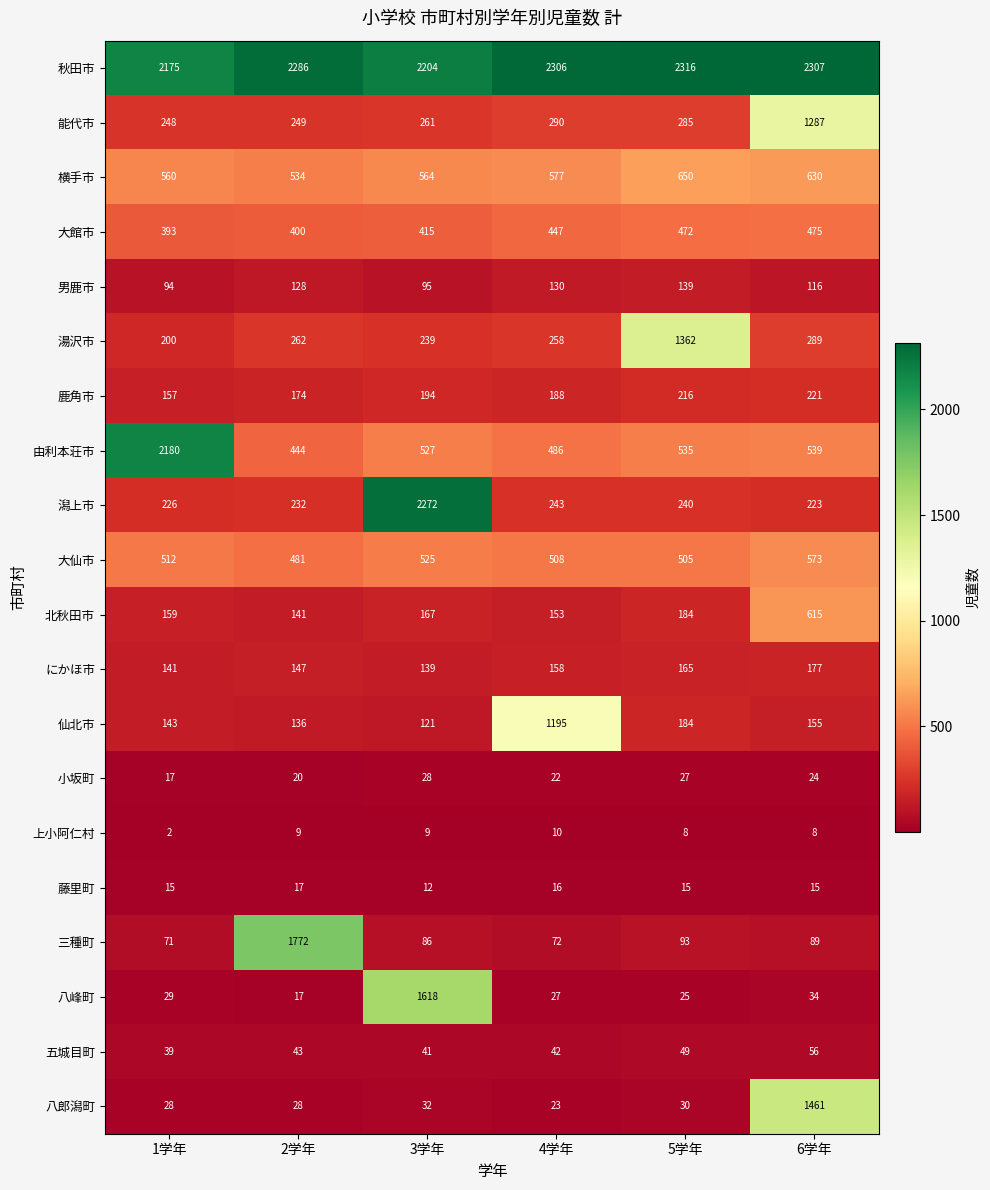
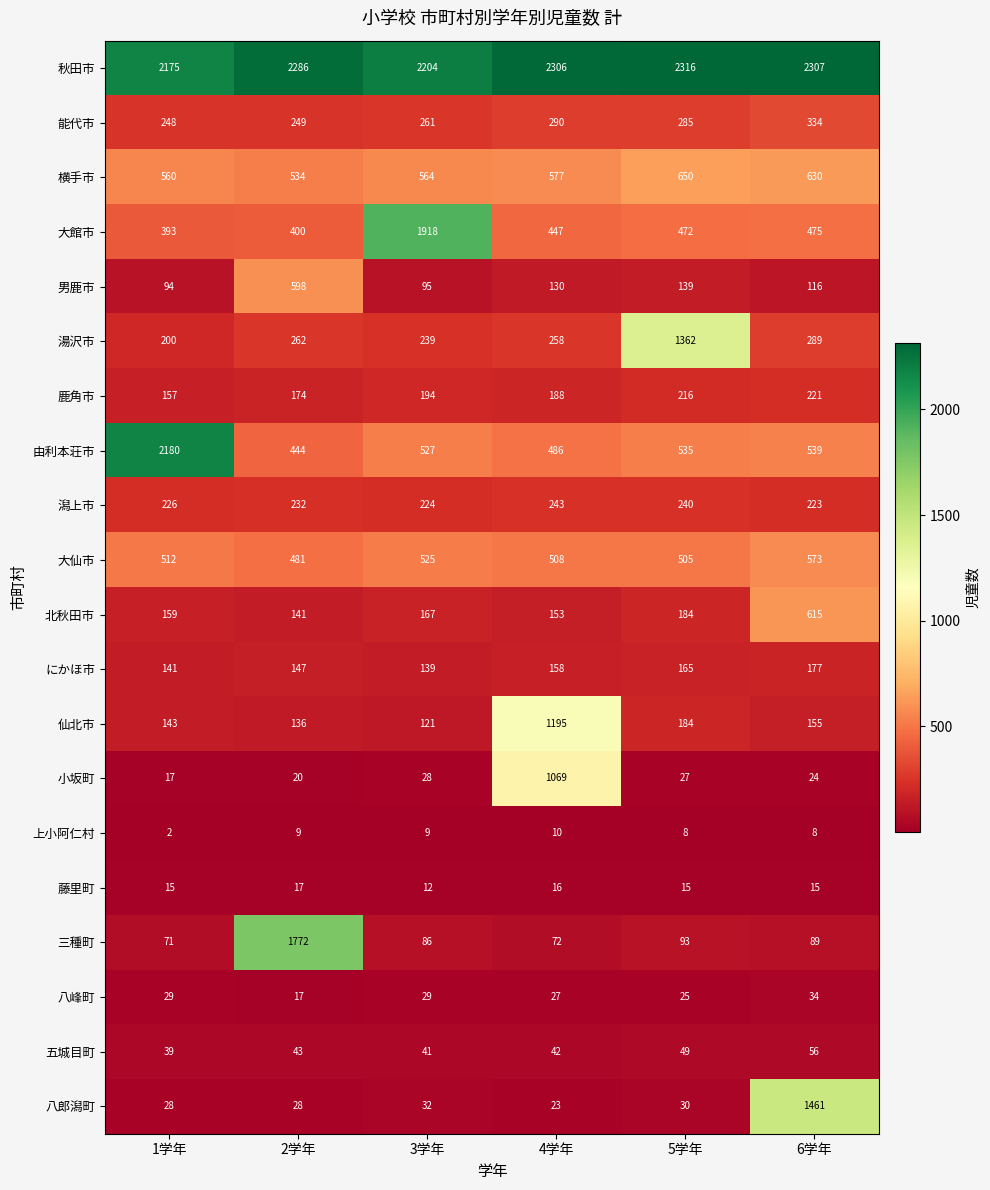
能代市, 6学年: 1287 -> 334
大館市, 3学年: 415 -> 1918
男鹿市, 2学年: 128 -> 598
潟上市, 3学年: 2272 -> 224
小坂町, 4学年: 22 -> 1069
八峰町, 3学年: 1618 -> 29
